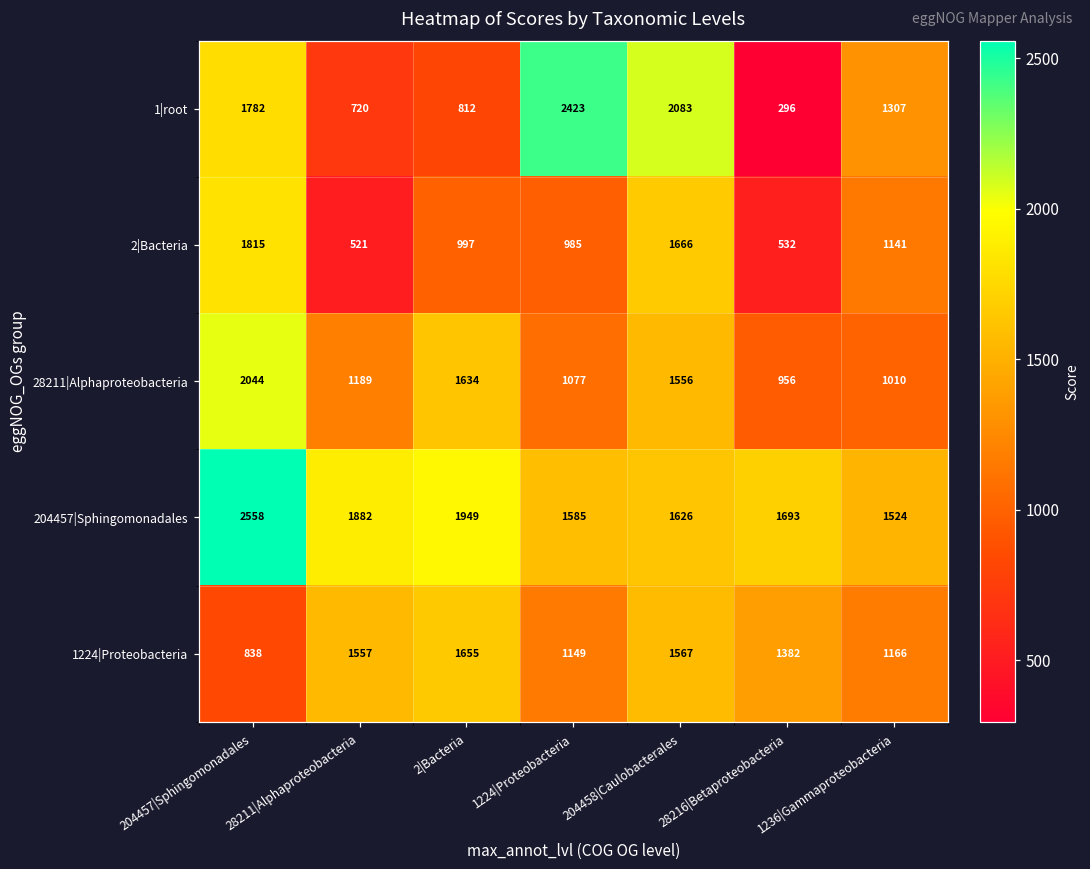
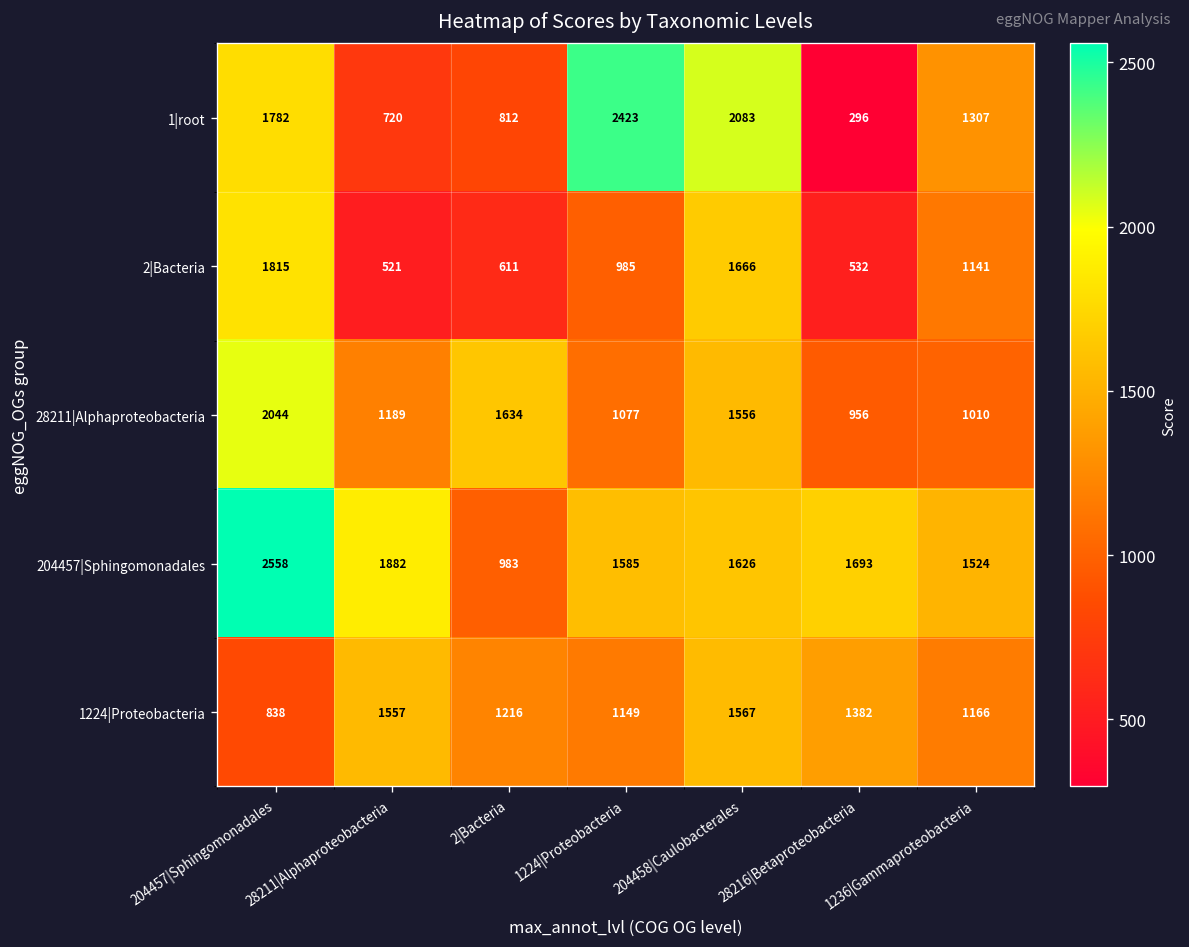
2|Bacteria, 2|Bacteria: 997 -> 611
204457|Sphingomonadales, 2|Bacteria: 1949 -> 983
1224|Proteobacteria, 2|Bacteria: 1655 -> 1216
